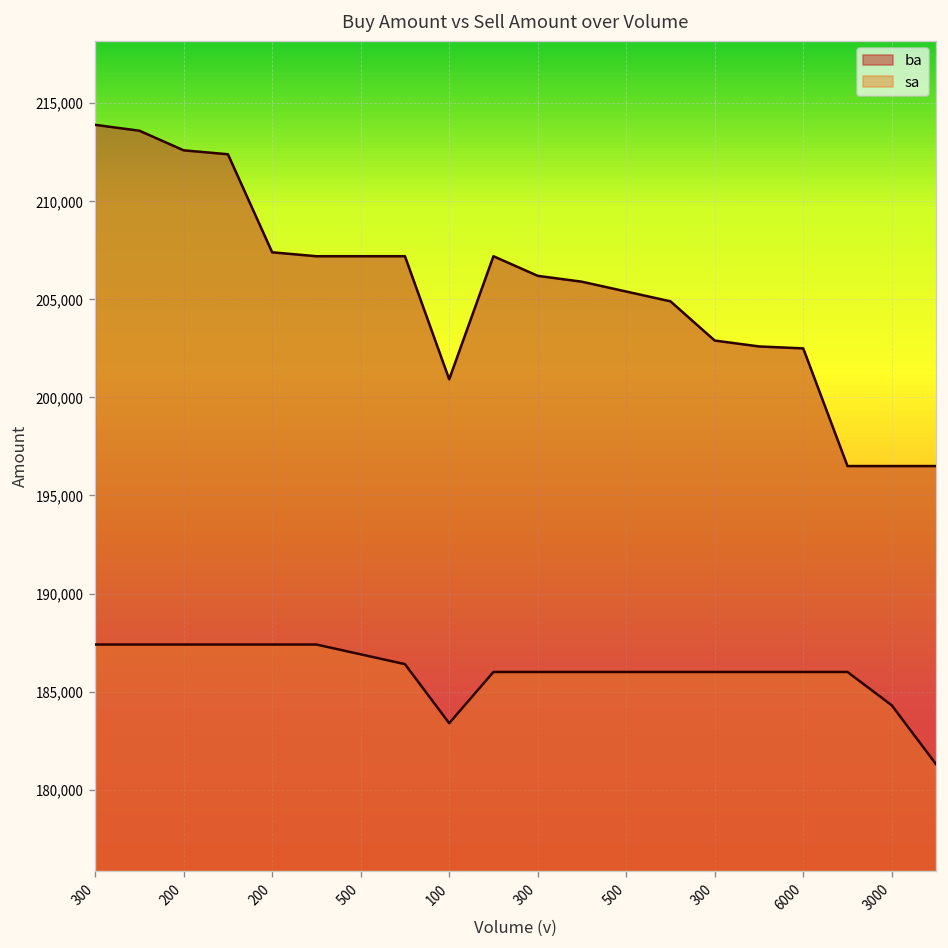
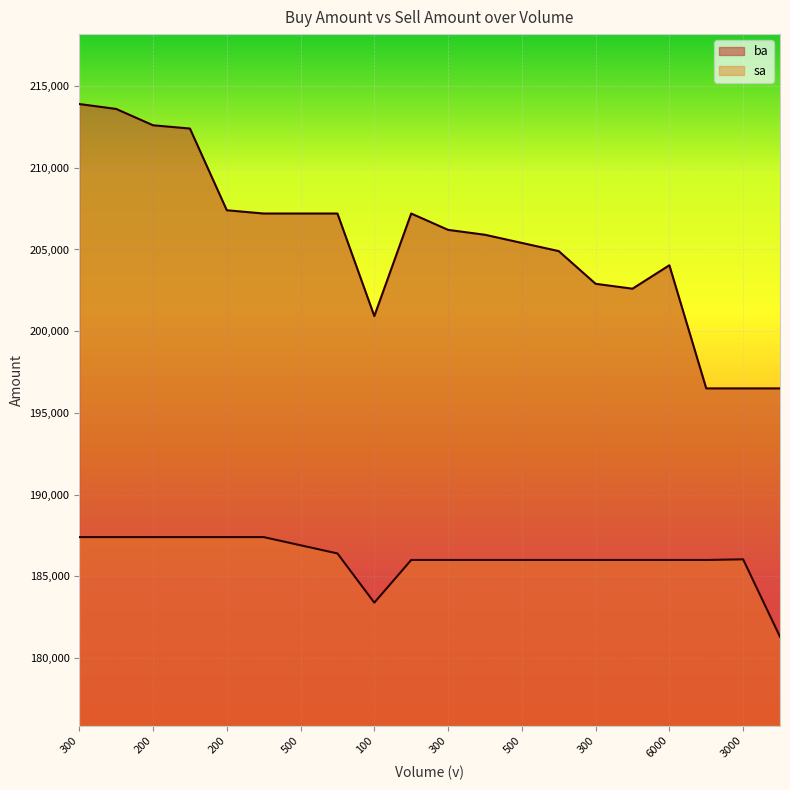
ba, 6000: 202,500 -> 204,000
sa, 3000: 184,300 -> 186,000
